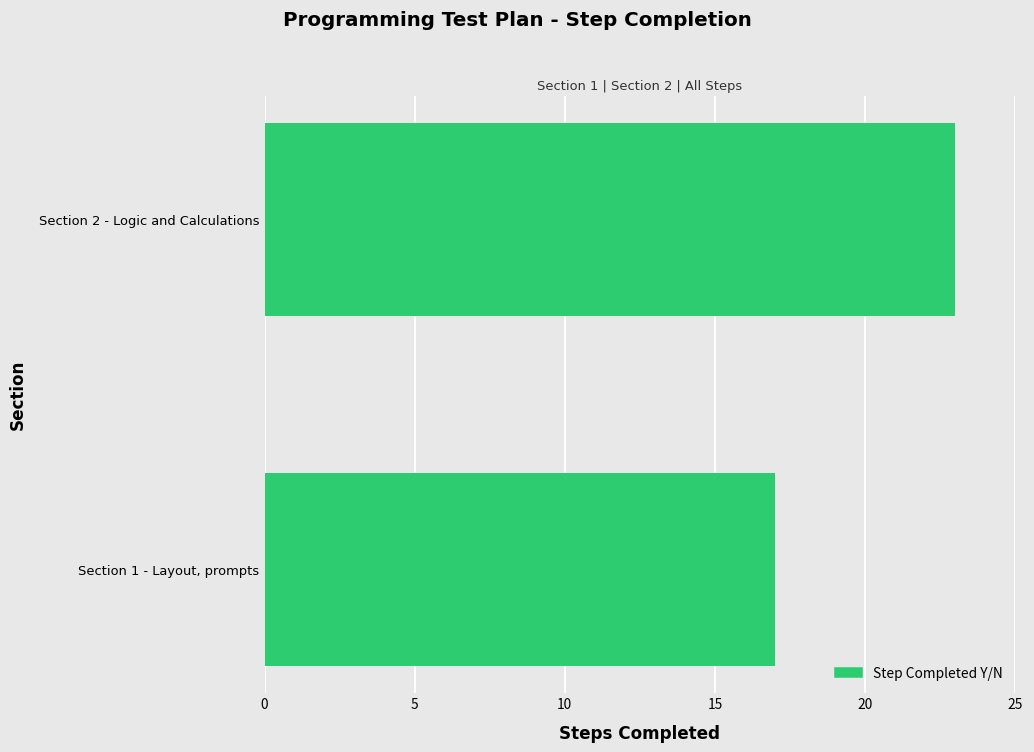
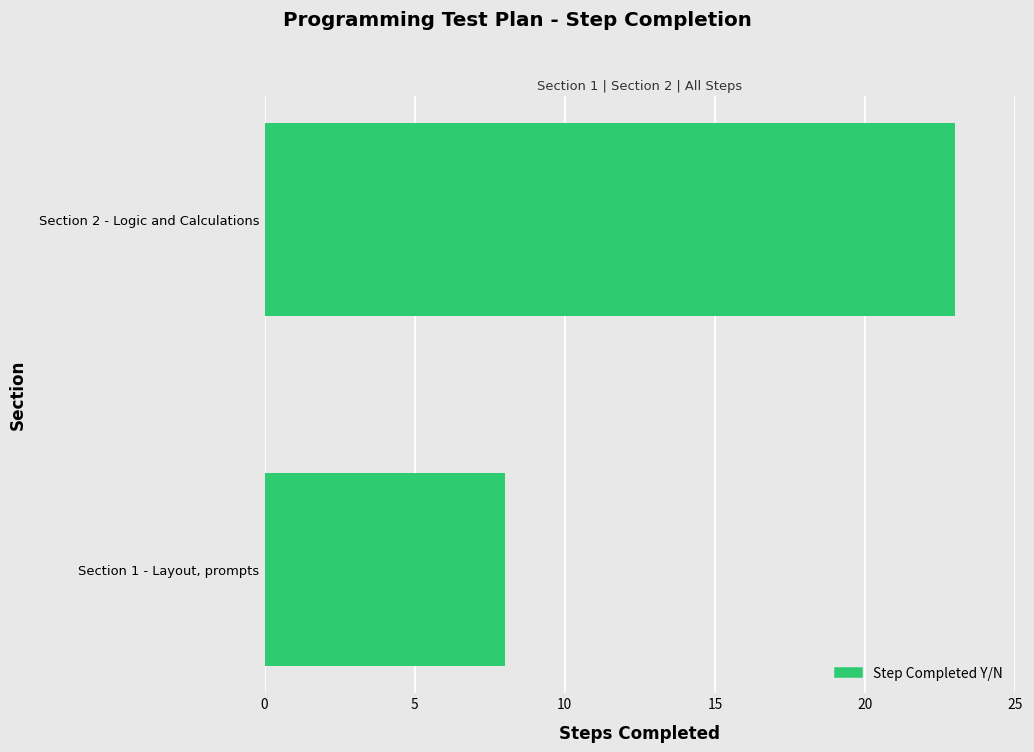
Section 1 - Layout, prompts: 17 -> 8
